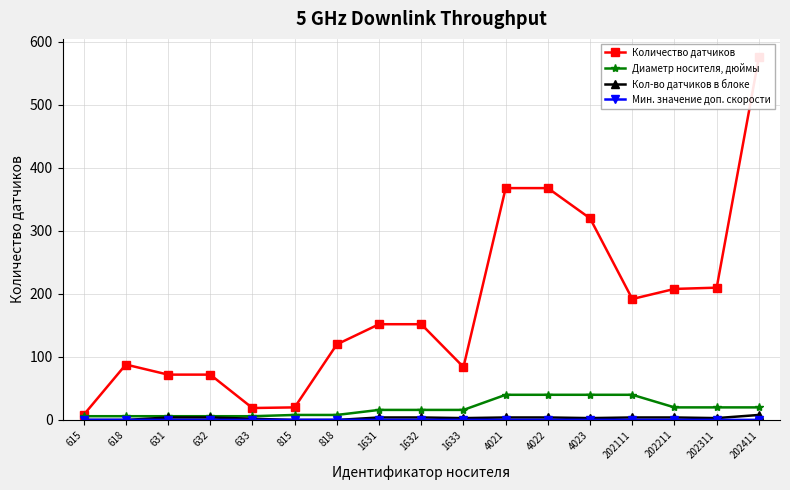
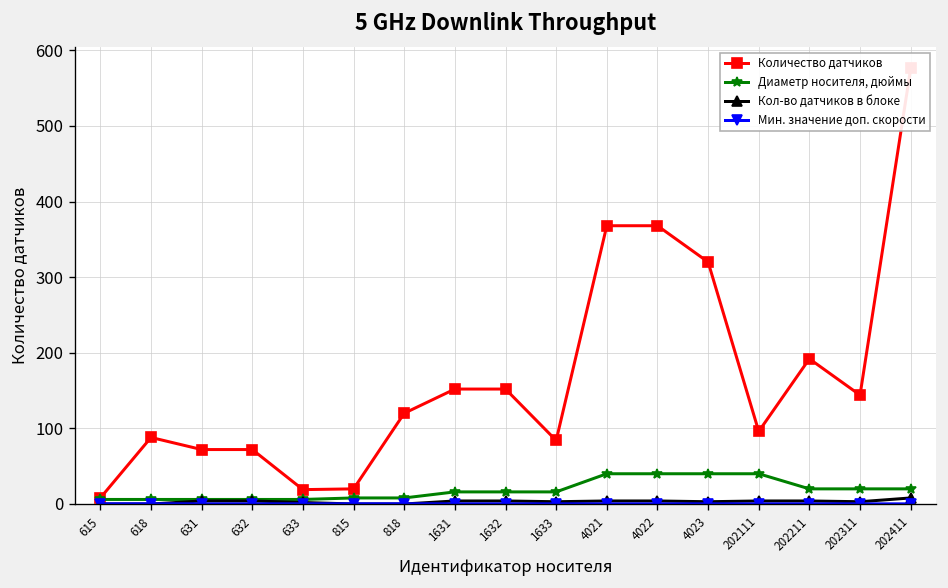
Количество датчиков, 202111: 190 -> 100
Количество датчиков, 202211: 210 -> 190
Количество датчиков, 202311: 210 -> 140
